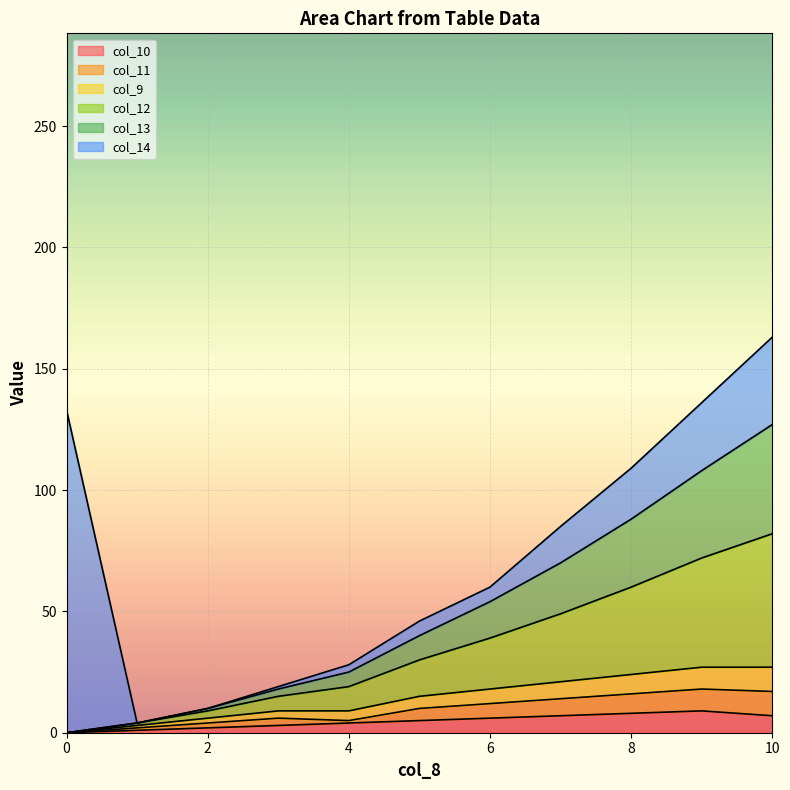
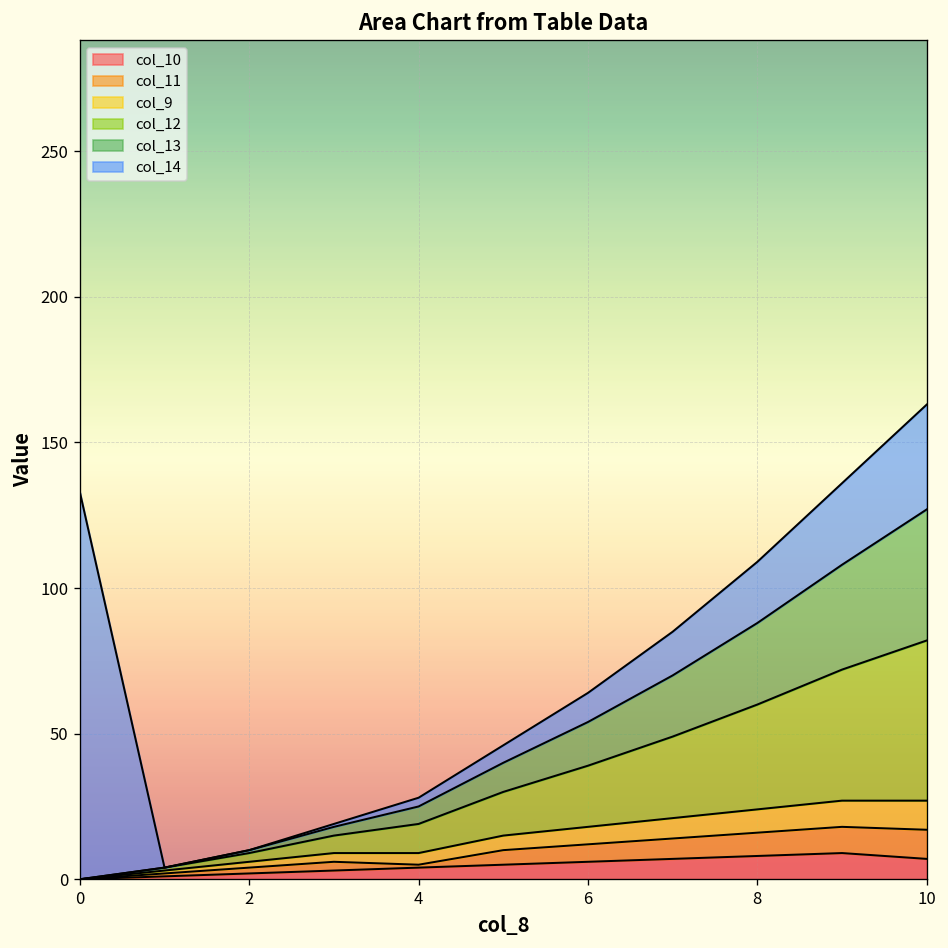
col_14, 6: 6 -> 10
